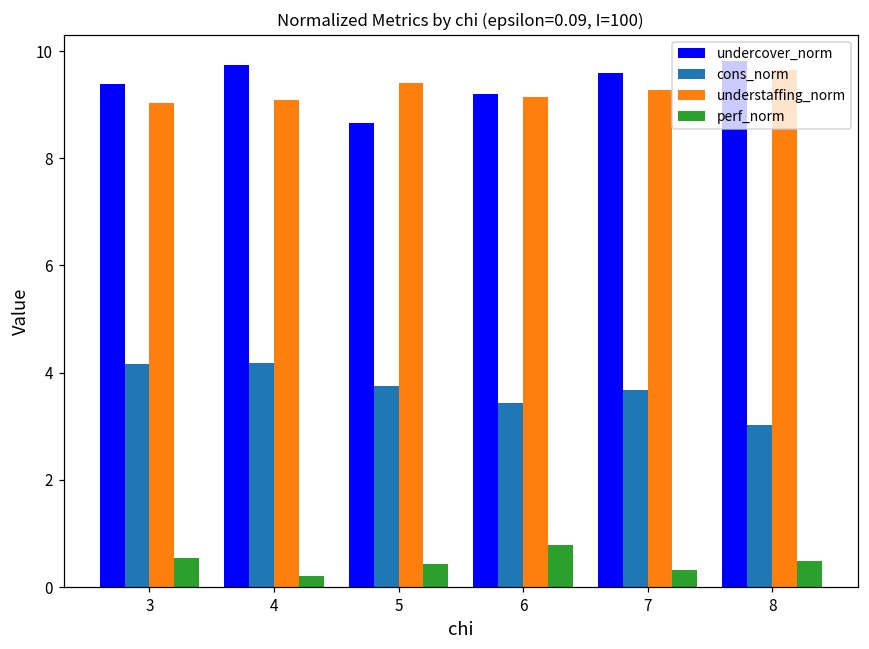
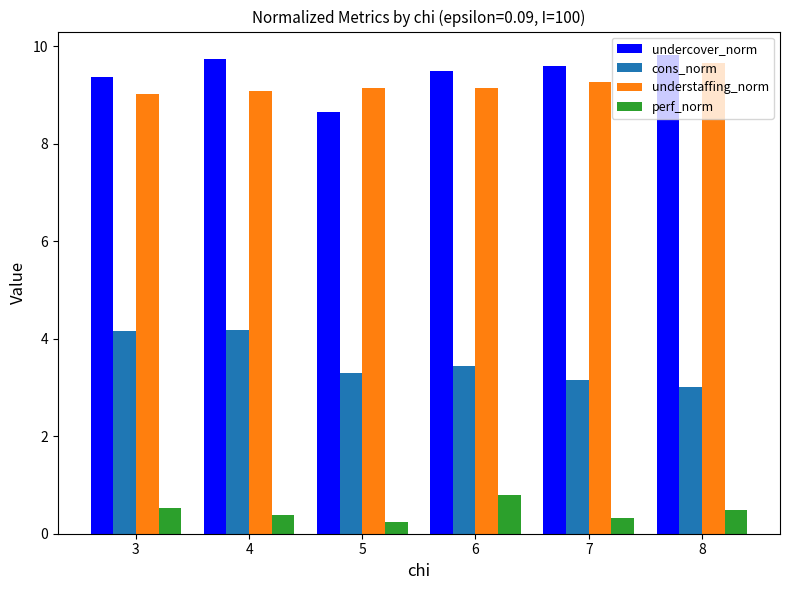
perf_norm, 4: 0.2 -> 0.4
cons_norm, 5: 3.8 -> 3.3
understaffing_norm, 5: 9.4 -> 9.1
perf_norm, 5: 0.4 -> 0.2
undercover_norm, 6: 9.2 -> 9.5
cons_norm, 7: 3.7 -> 3.2
